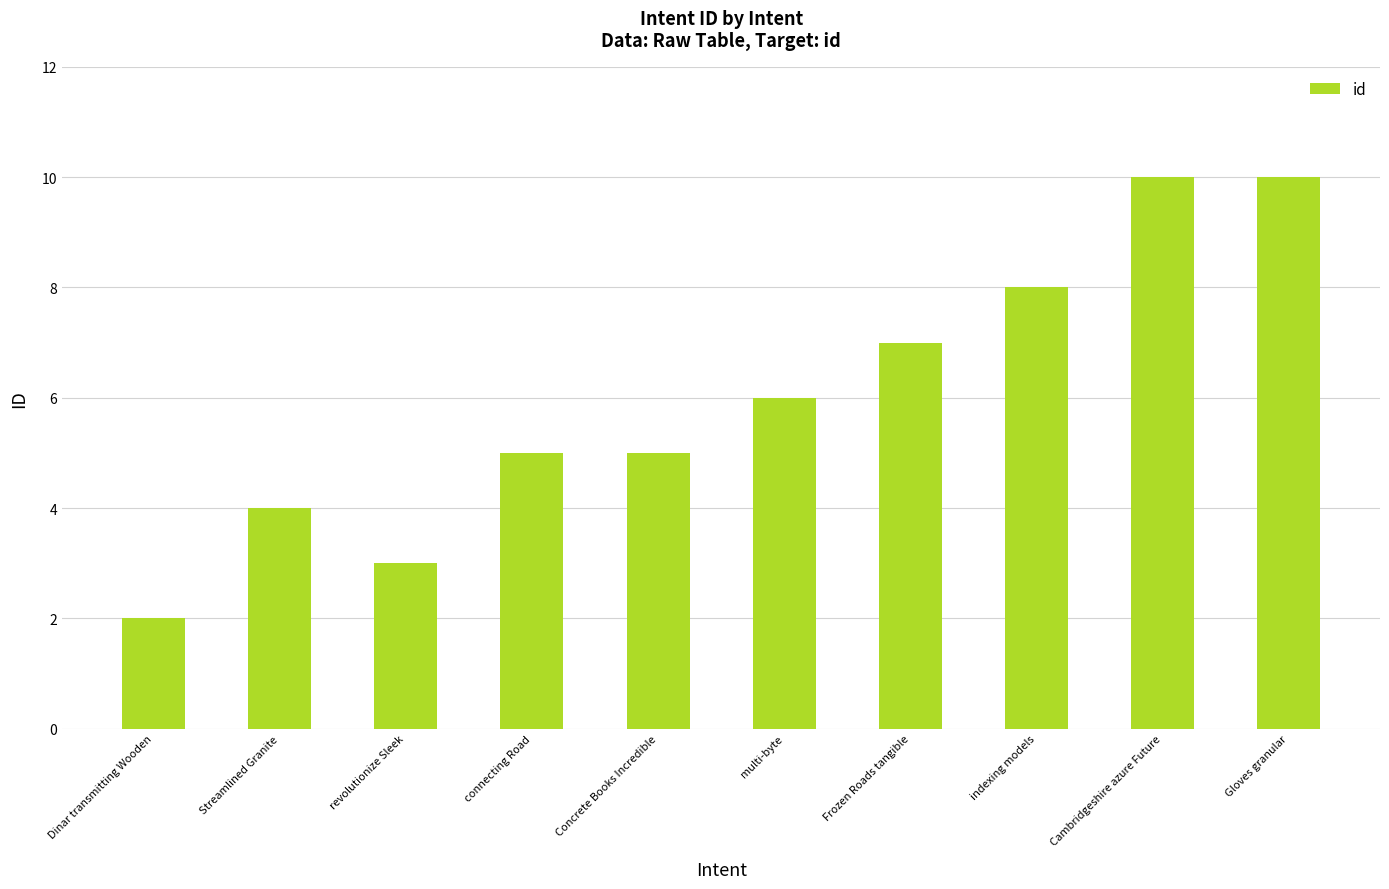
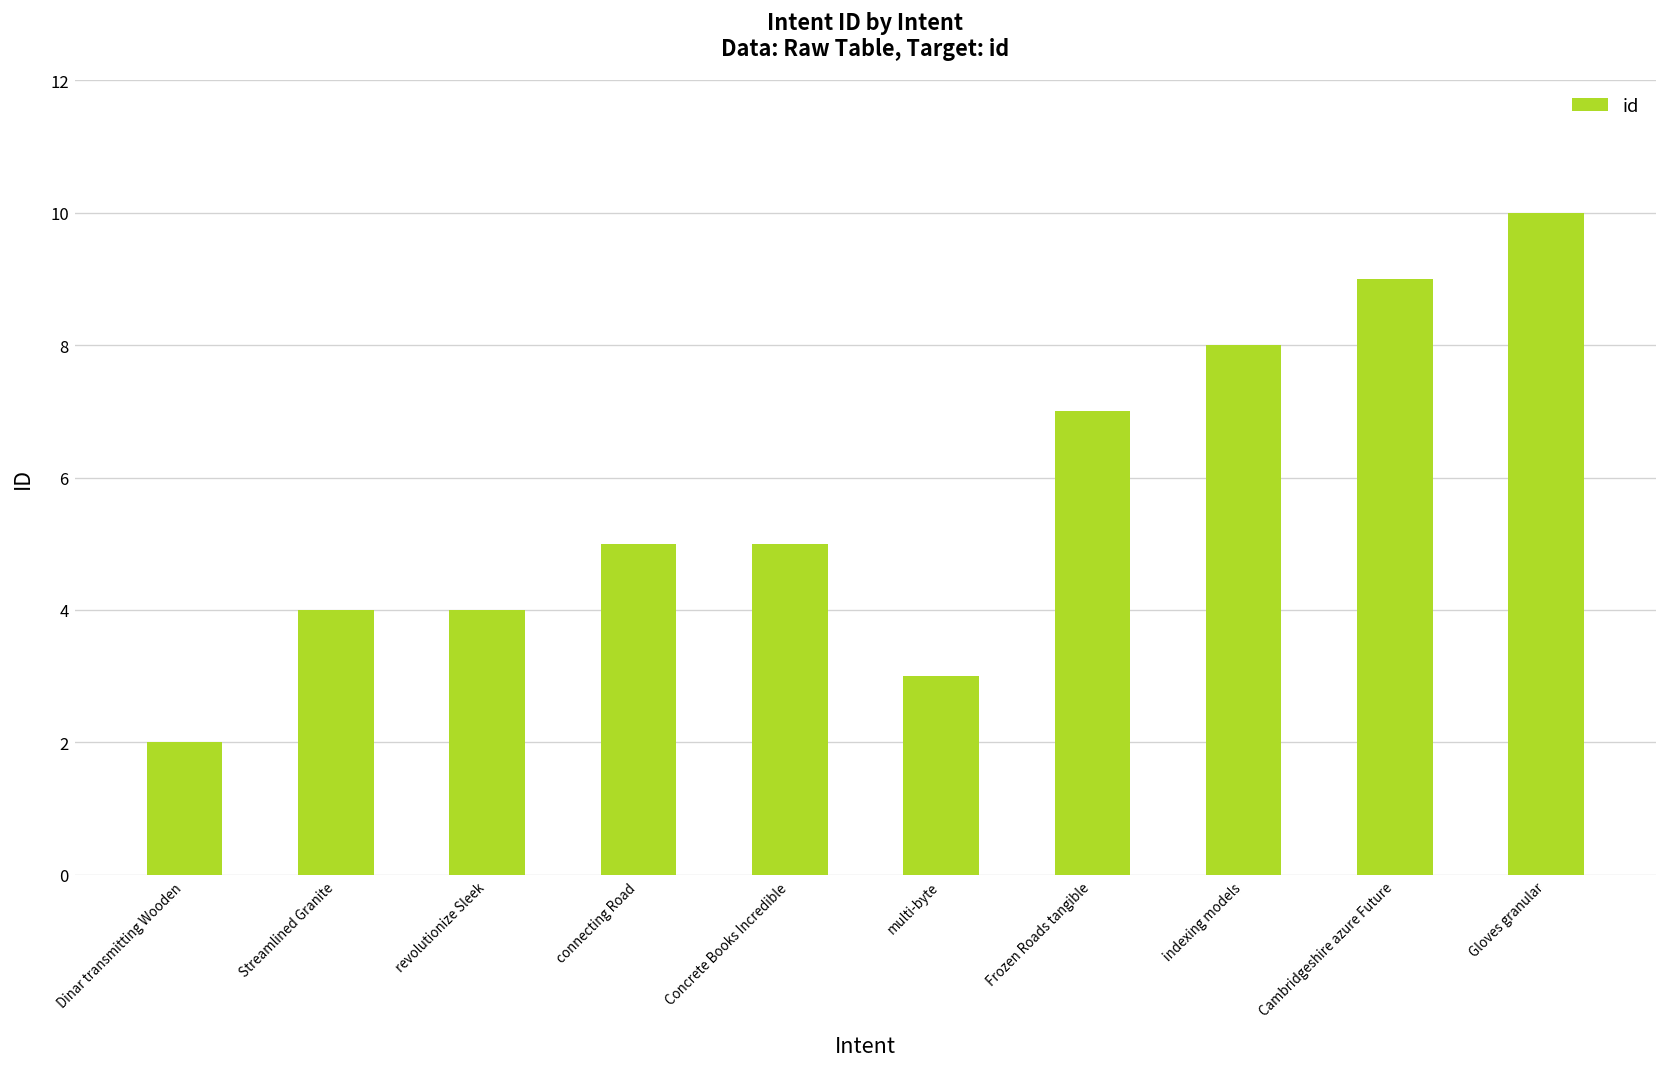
revolutionize Sleek: 3 -> 4
multi-byte: 6 -> 3
Cambridgeshire azure Future: 10 -> 9
